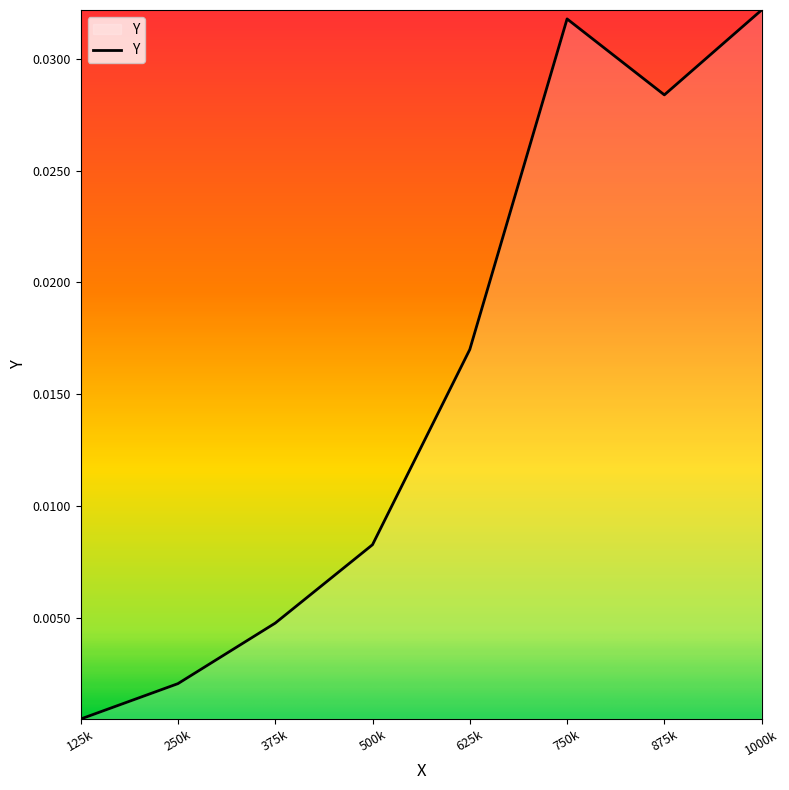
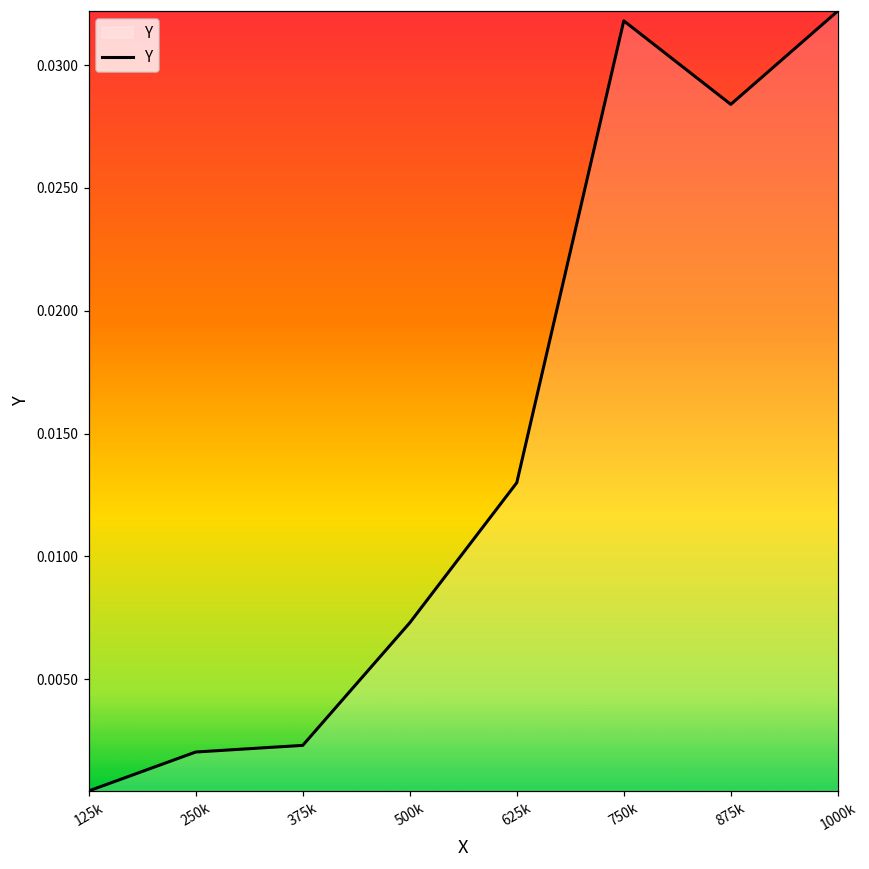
375k: 0.0048 -> 0.0023
500k: 0.0083 -> 0.0073
625k: 0.017 -> 0.013
